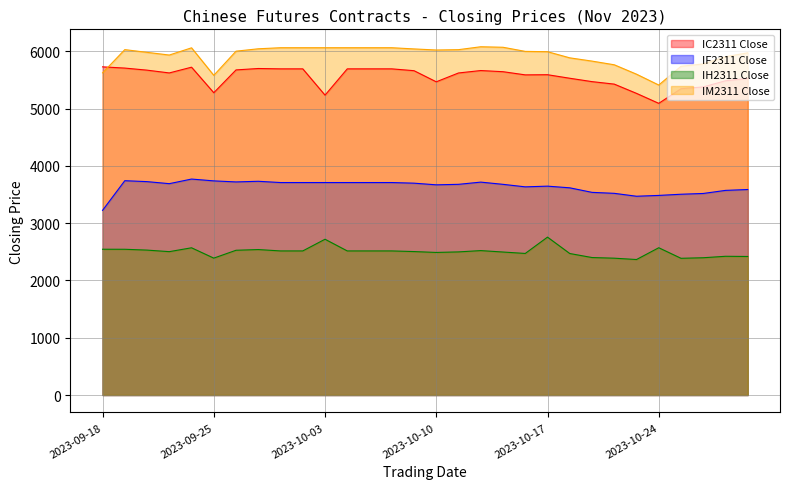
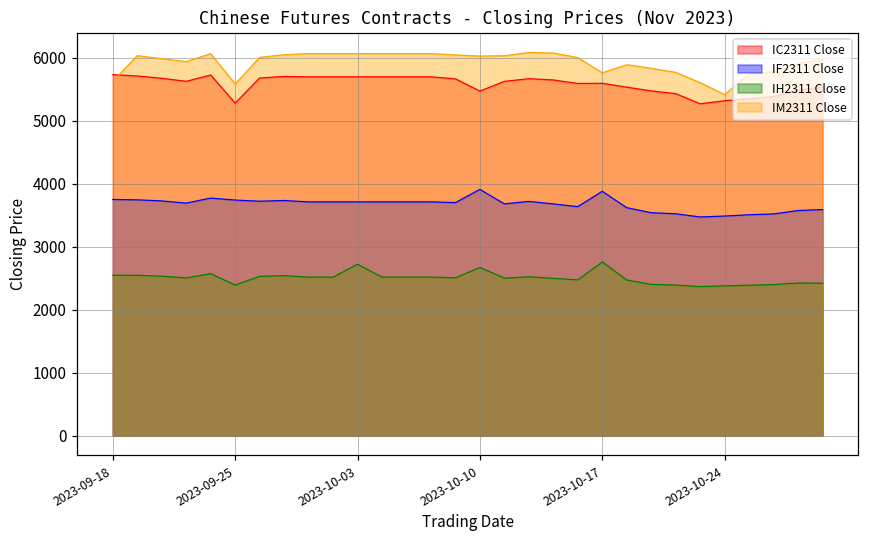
IF2311 Close, 2023-09-18: 3200 -> 3700
IC2311 Close, 2023-10-03: 5200 -> 5700
IF2311 Close, 2023-10-10: 3700 -> 3900
IH2311 Close, 2023-10-10: 2500 -> 2700
IF2311 Close, 2023-10-17: 3600 -> 3900
IM2311 Close, 2023-10-17: 6000 -> 5800
IC2311 Close, 2023-10-24: 5100 -> 5300
IH2311 Close, 2023-10-24: 2600 -> 2400
